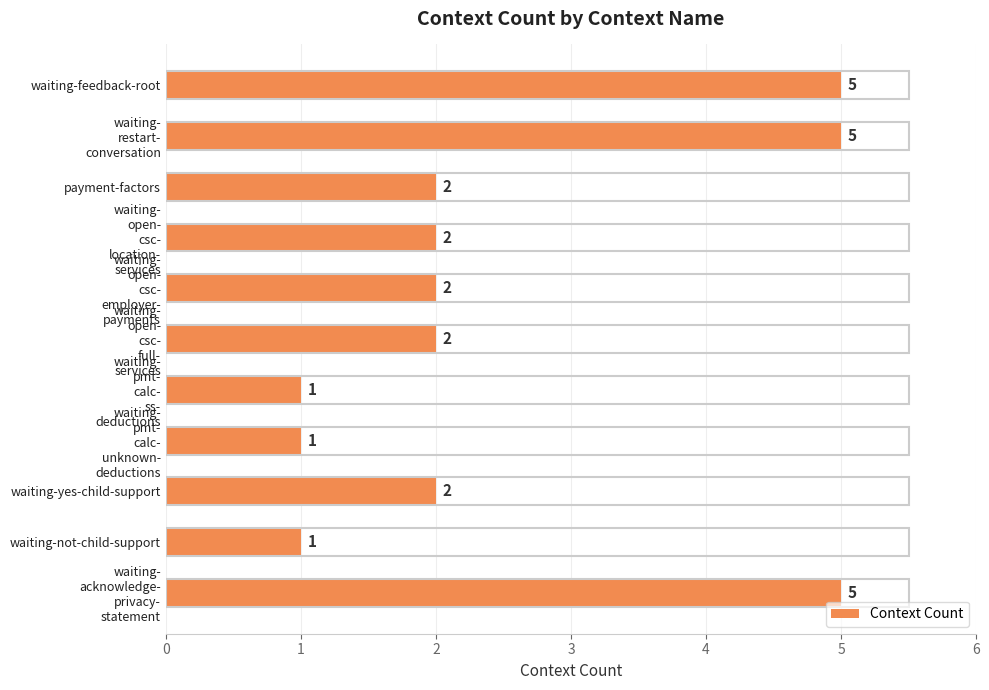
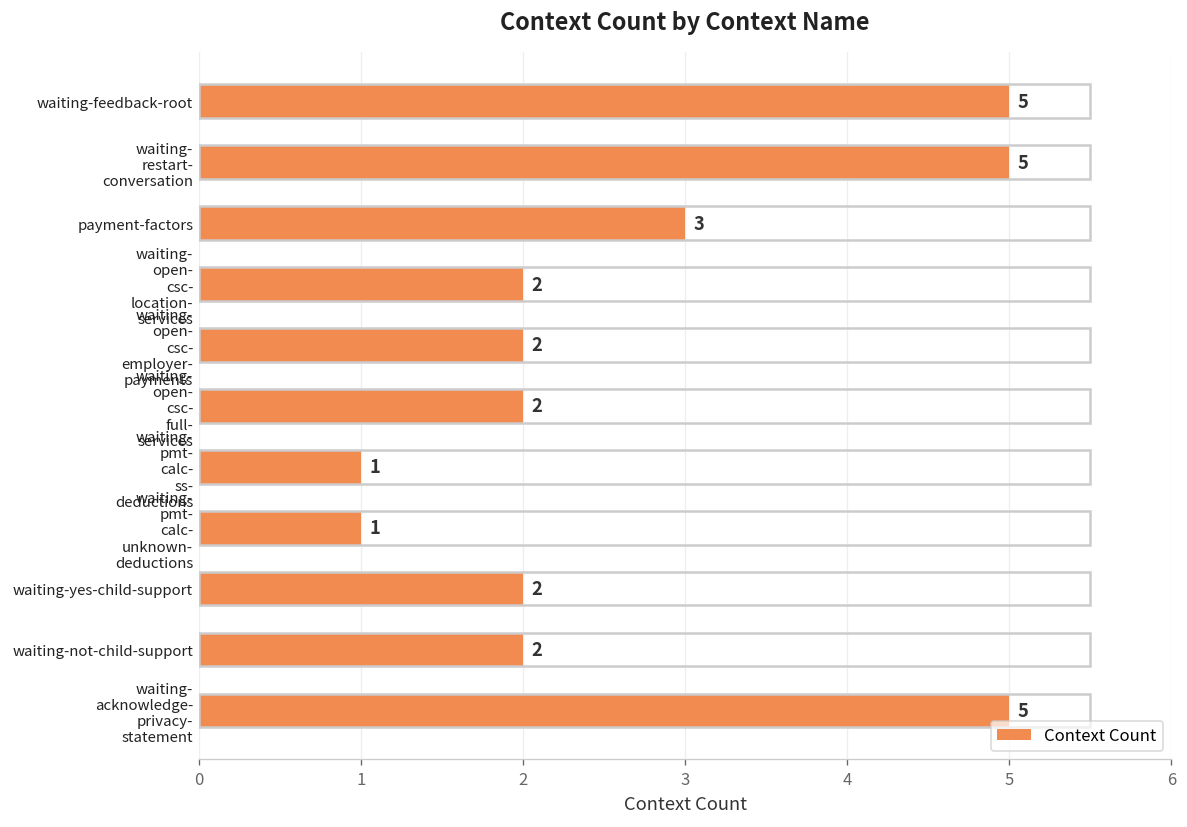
payment-factors: 2 -> 3
waiting-not-child-support: 1 -> 2
